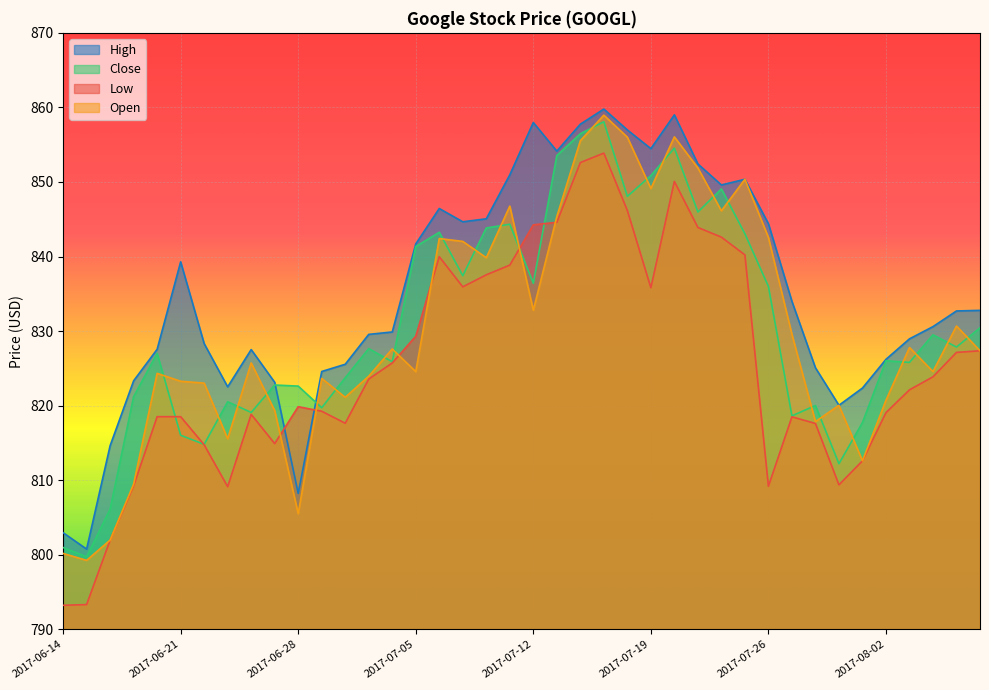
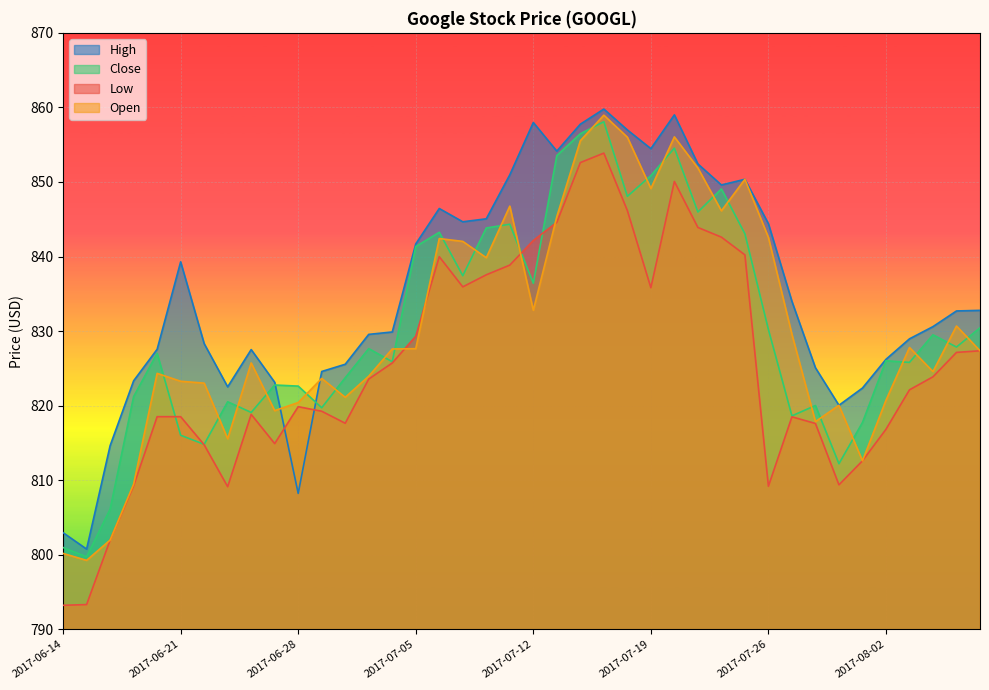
Open, 2017-06-28: 806 -> 820
Open, 2017-07-05: 825 -> 828
Low, 2017-07-12: 844 -> 842
Close, 2017-07-26: 836 -> 830
Low, 2017-08-02: 819 -> 817
